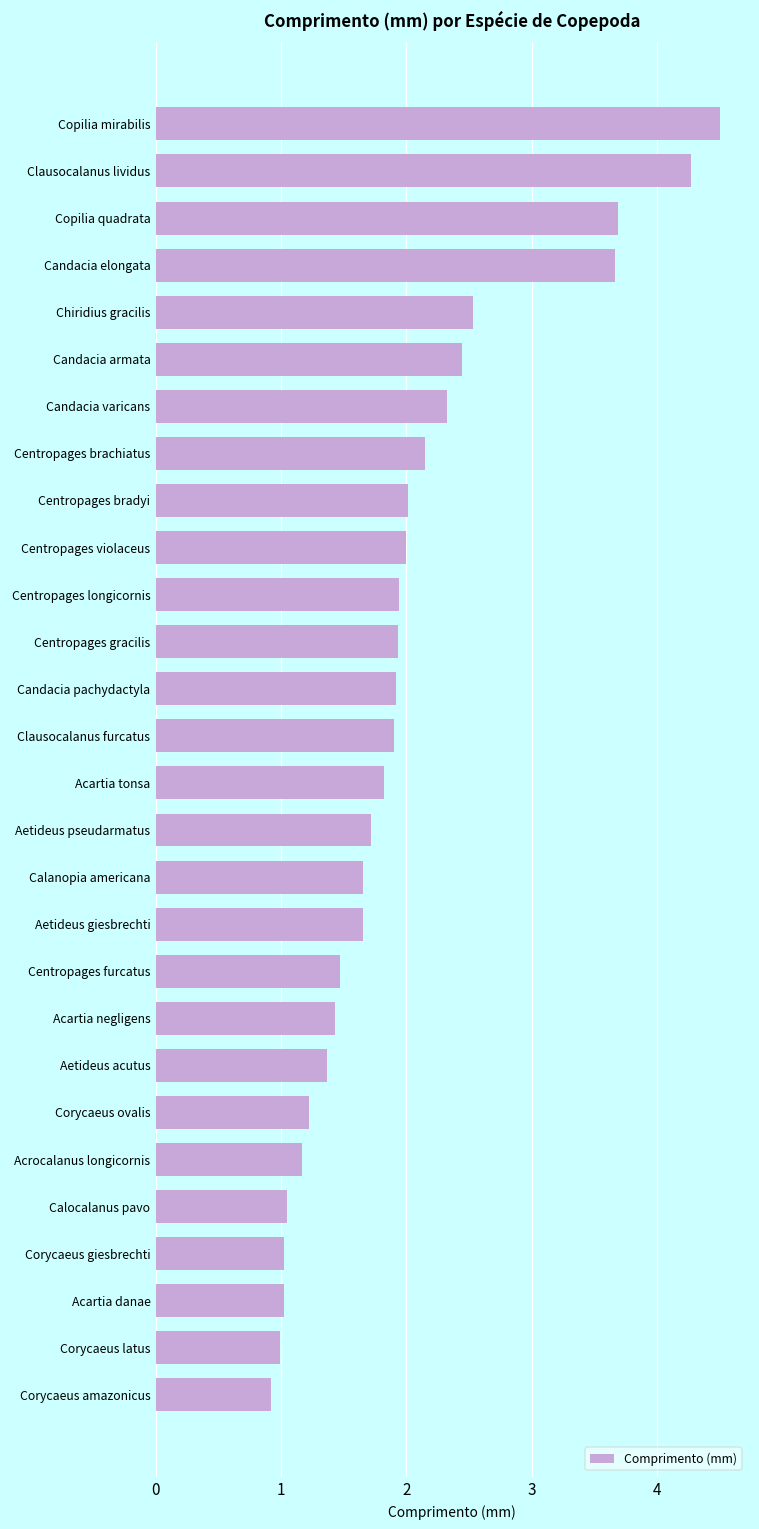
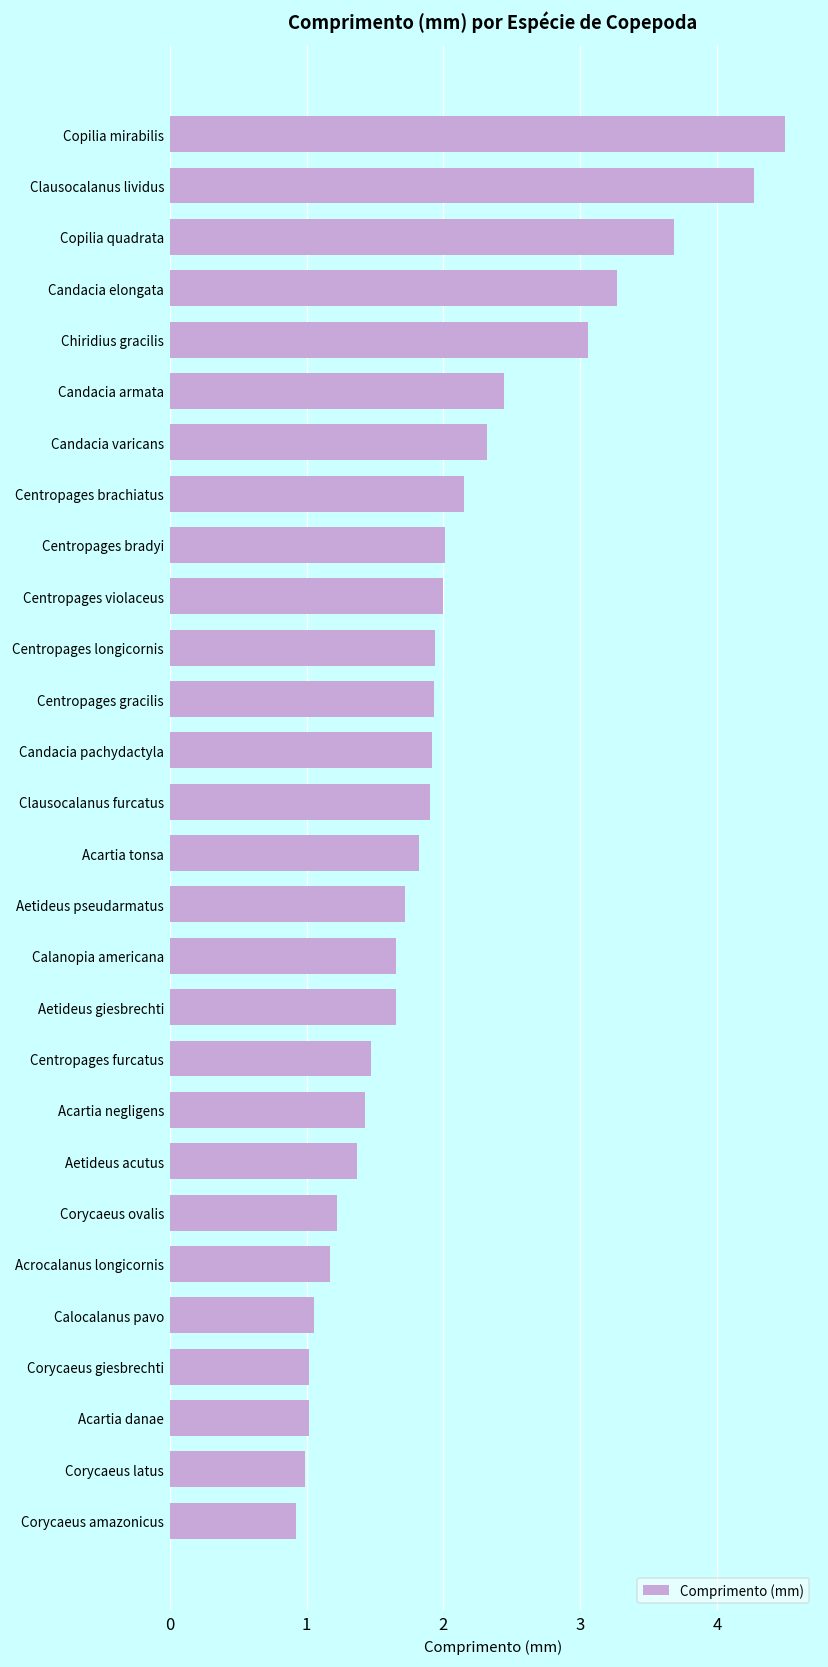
Candacia elongata: 3.66 -> 3.27
Chiridius gracilis: 2.53 -> 3.06
